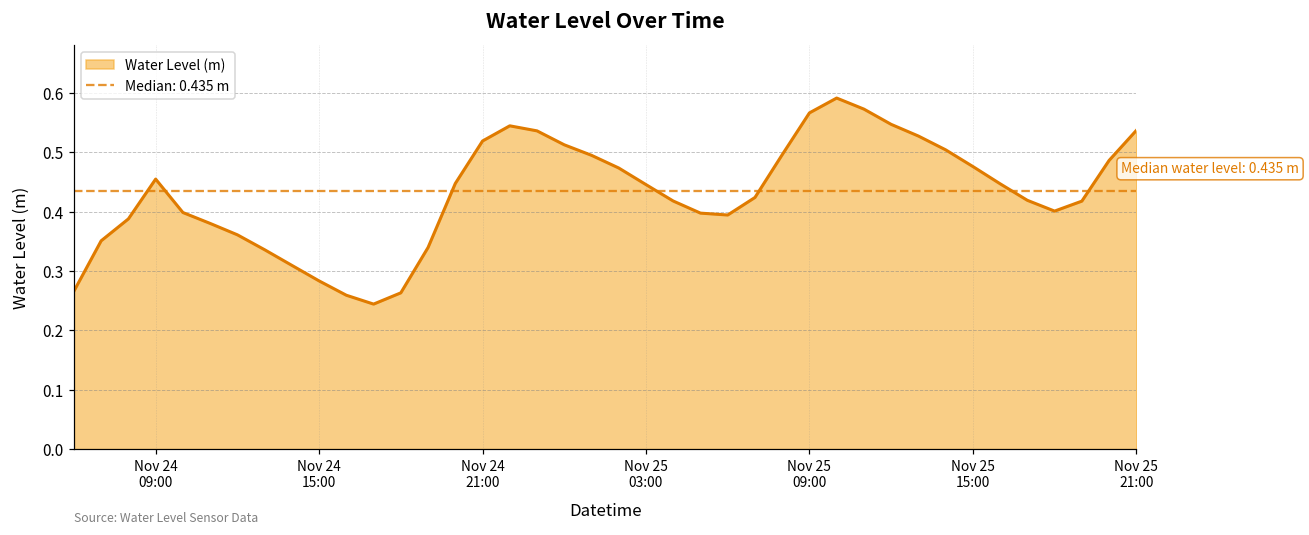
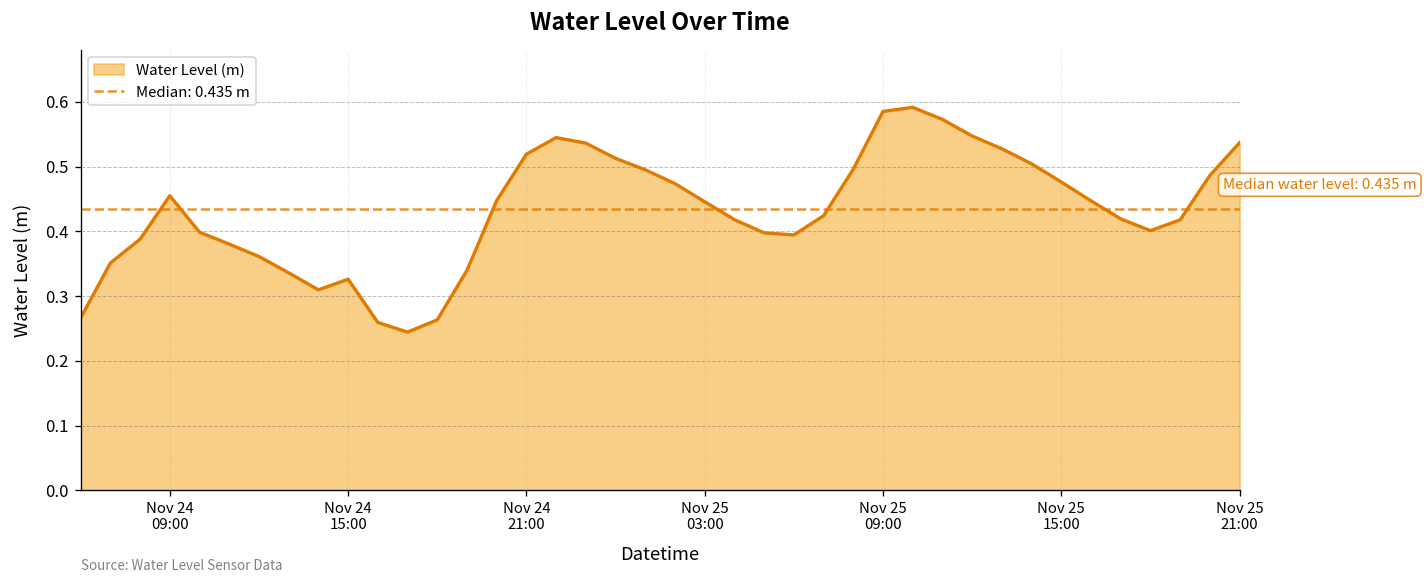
Nov 24 15:00: 0.28 -> 0.33
Nov 25 09:00: 0.57 -> 0.59
